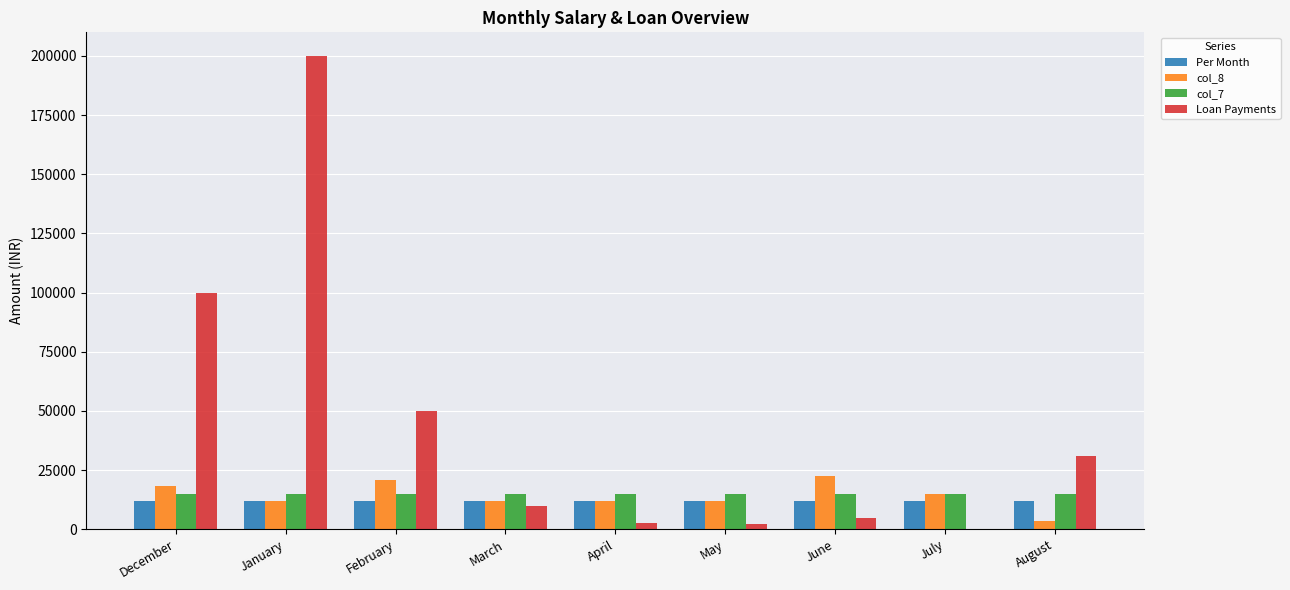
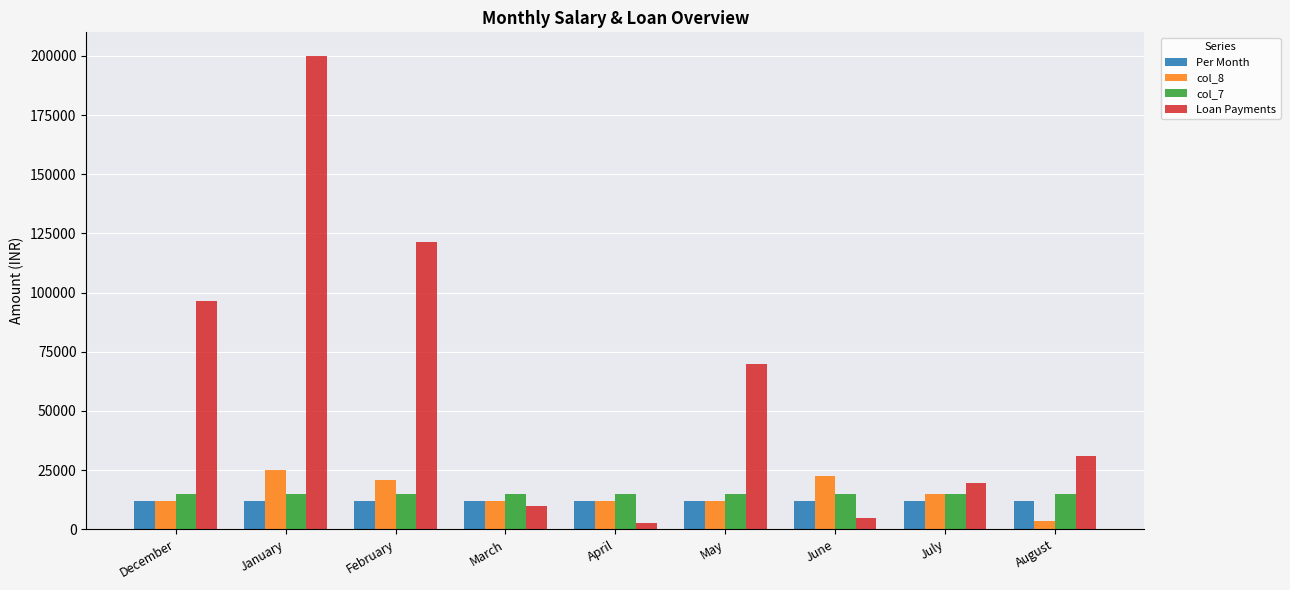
col_8, December: 18000 -> 12000
Loan Payments, December: 100000 -> 97000
col_8, January: 12000 -> 25000
Loan Payments, February: 50000 -> 121000
Loan Payments, May: 2000 -> 70000
Loan Payments, July: 0 -> 20000
